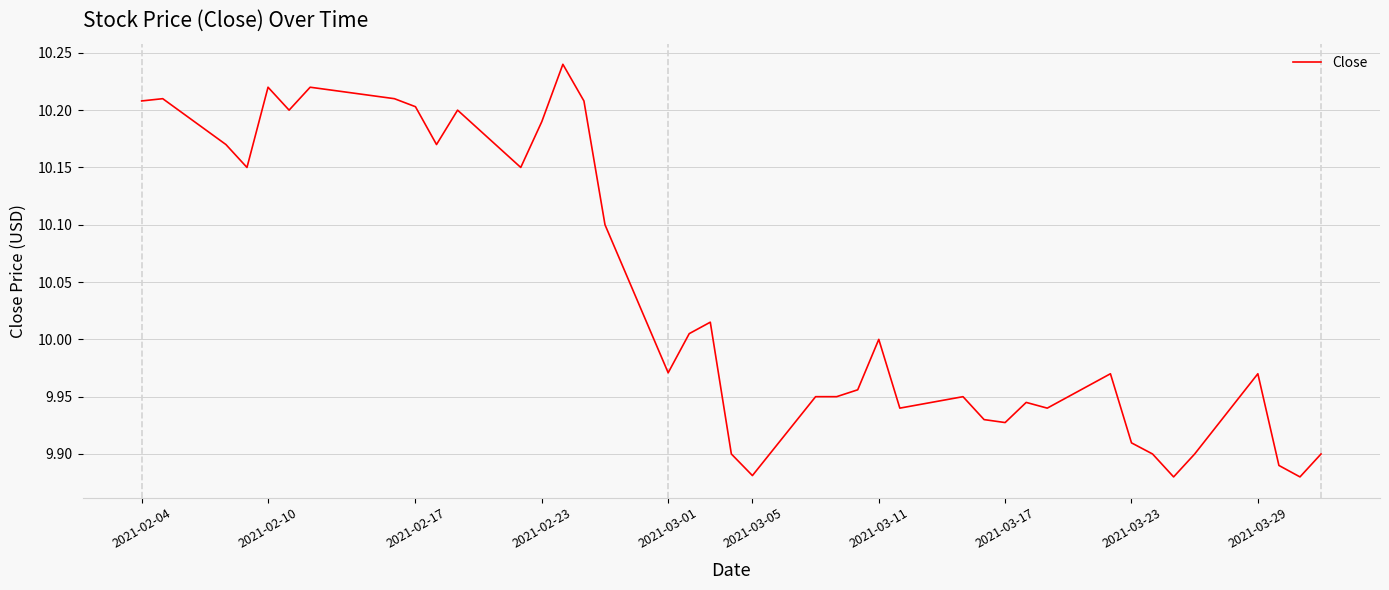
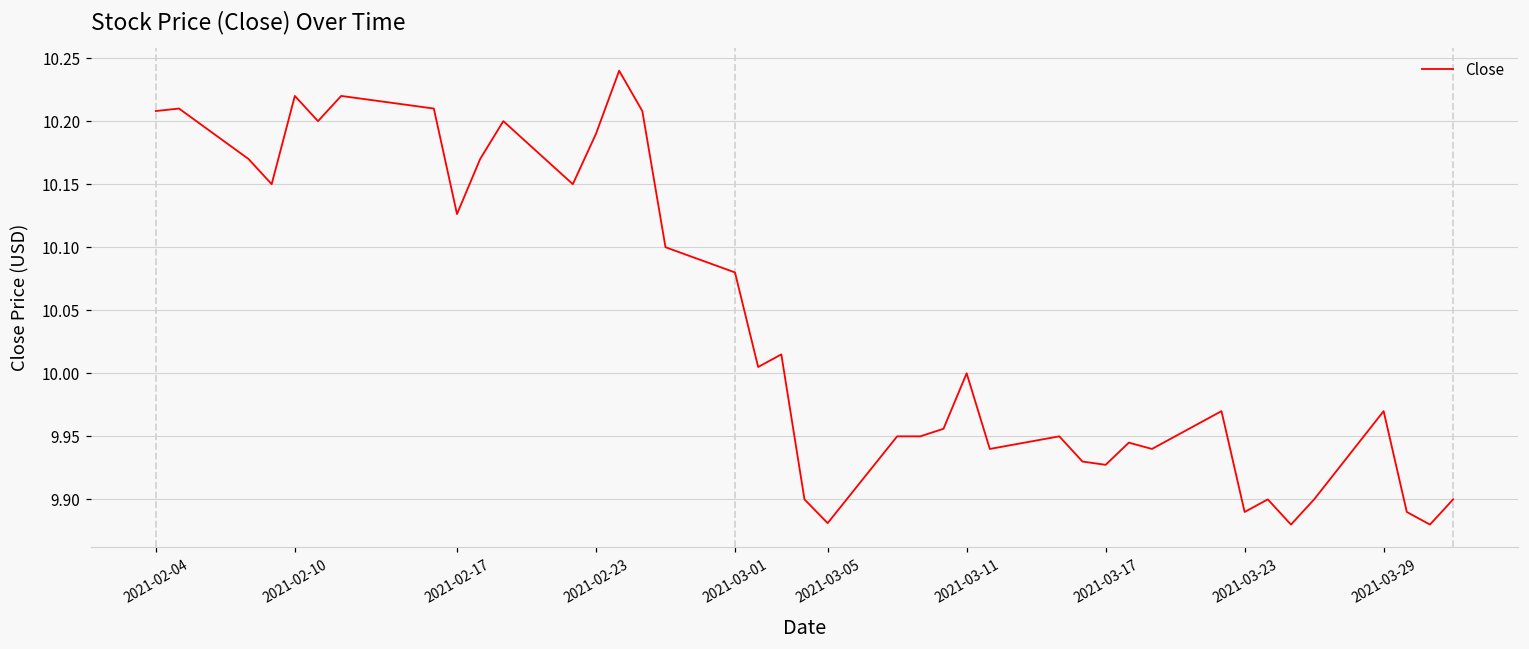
2021-02-17: 10.203 -> 10.126
2021-03-01: 9.971 -> 10.080
2021-03-23: 9.910 -> 9.890
